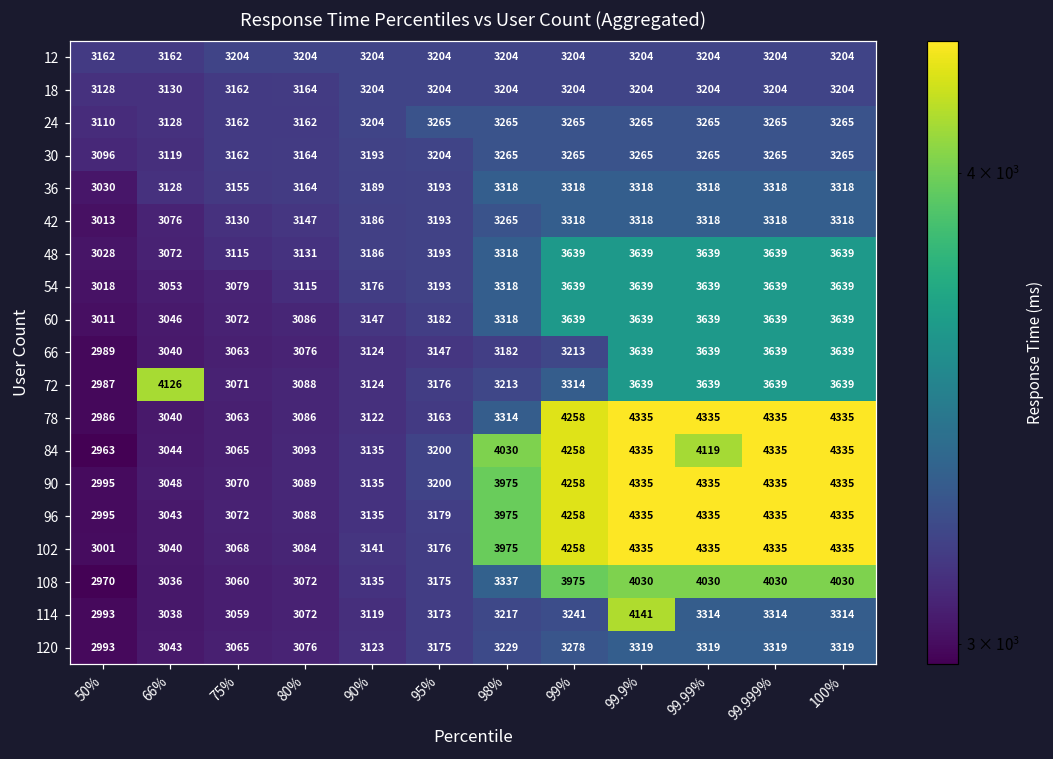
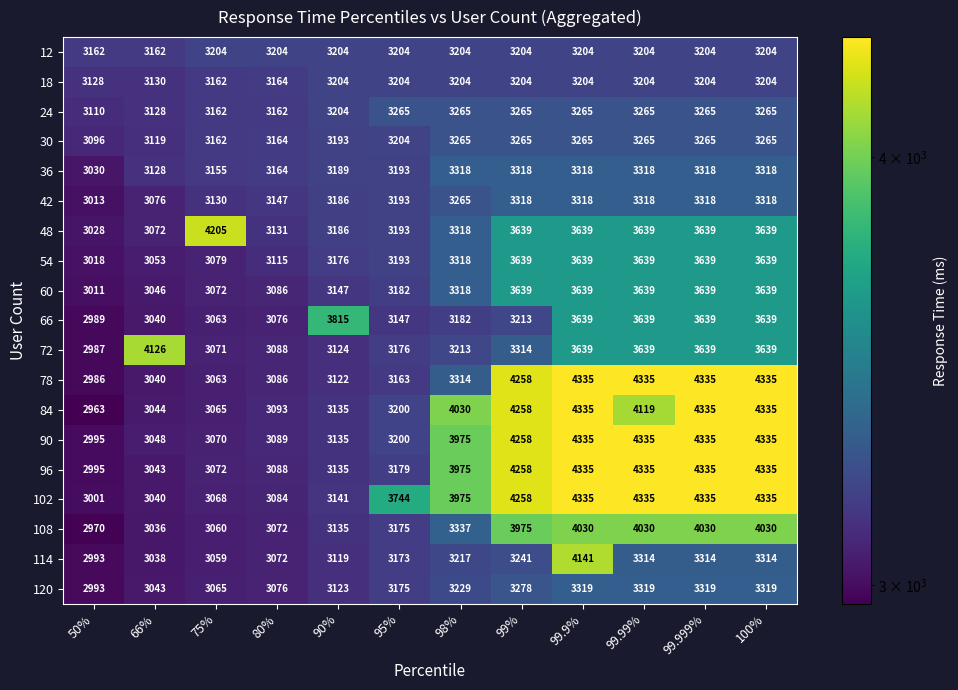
48, 75%: 3115 -> 4205
66, 90%: 3124 -> 3815
102, 95%: 3176 -> 3744
